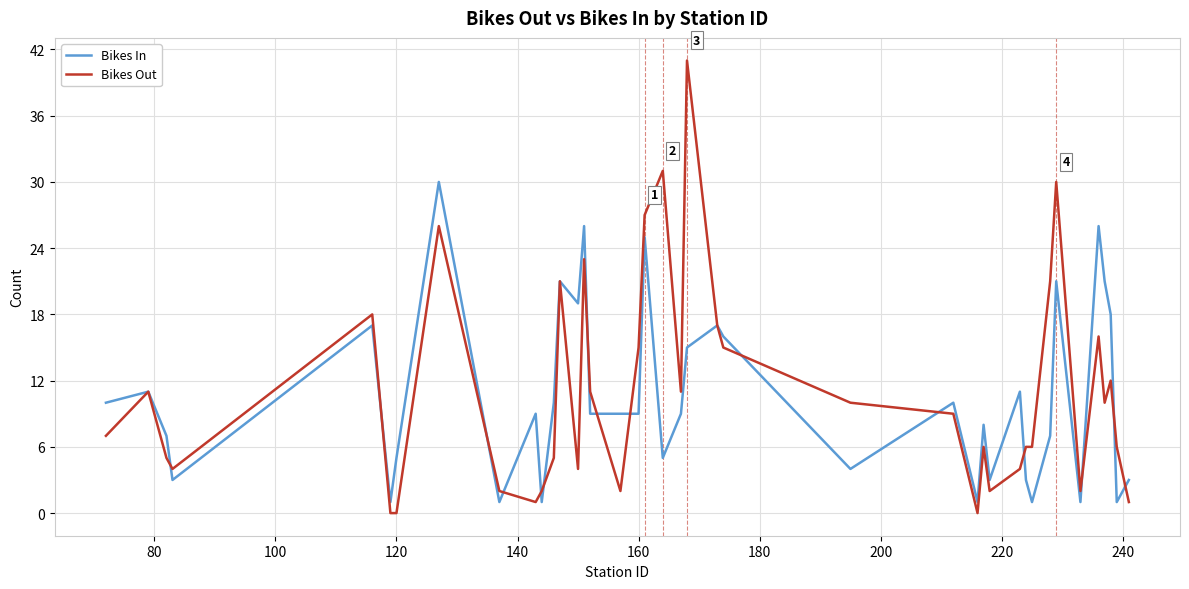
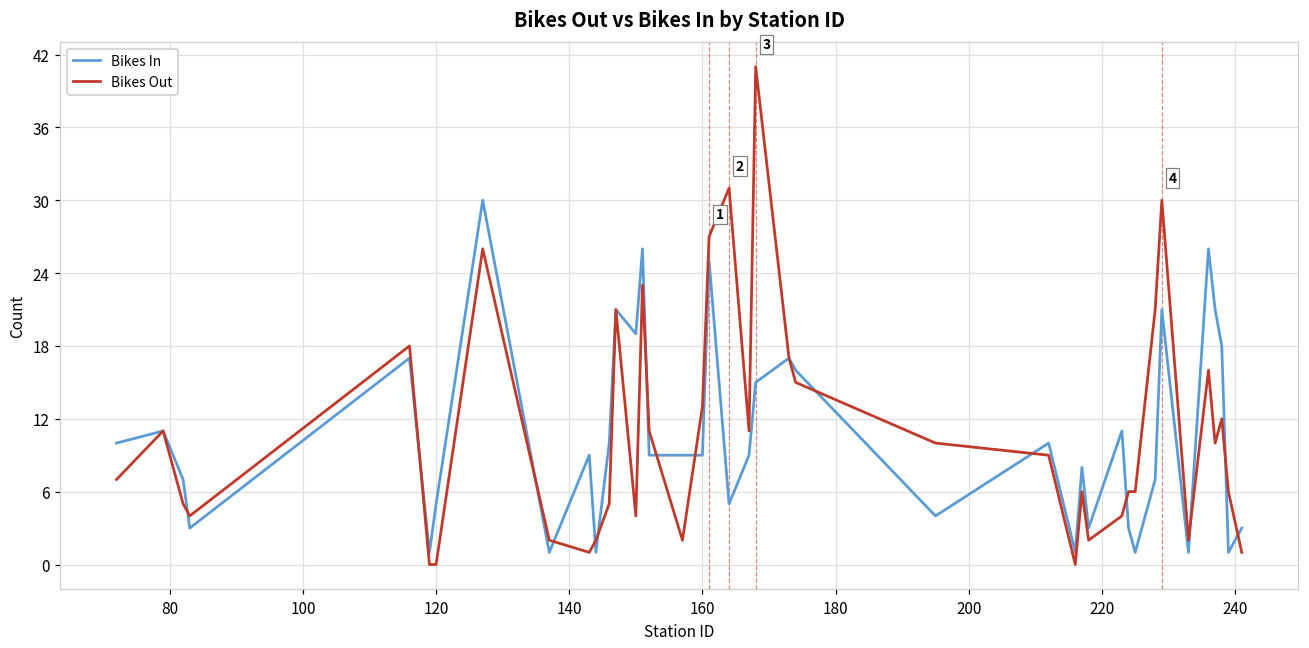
Bikes Out, 160: 15 -> 13
